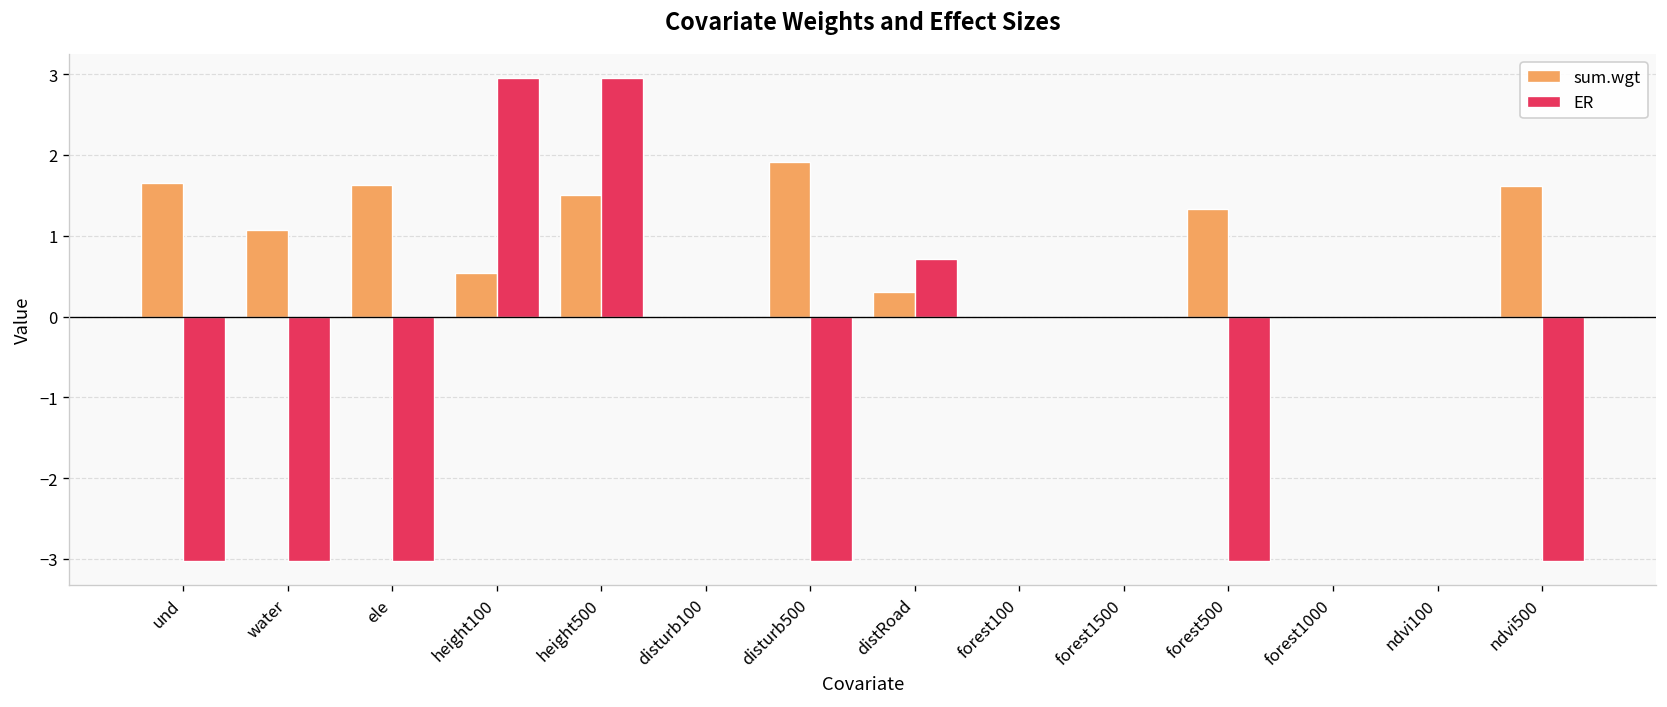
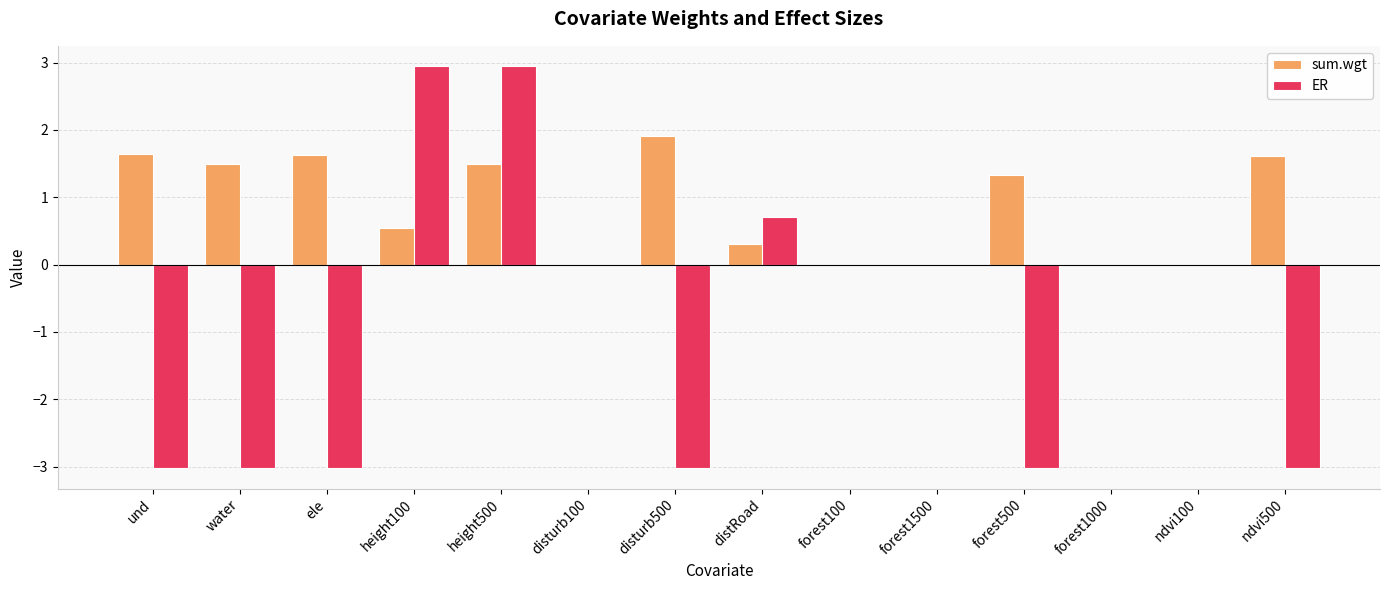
sum.wgt, water: 1.1 -> 1.5
